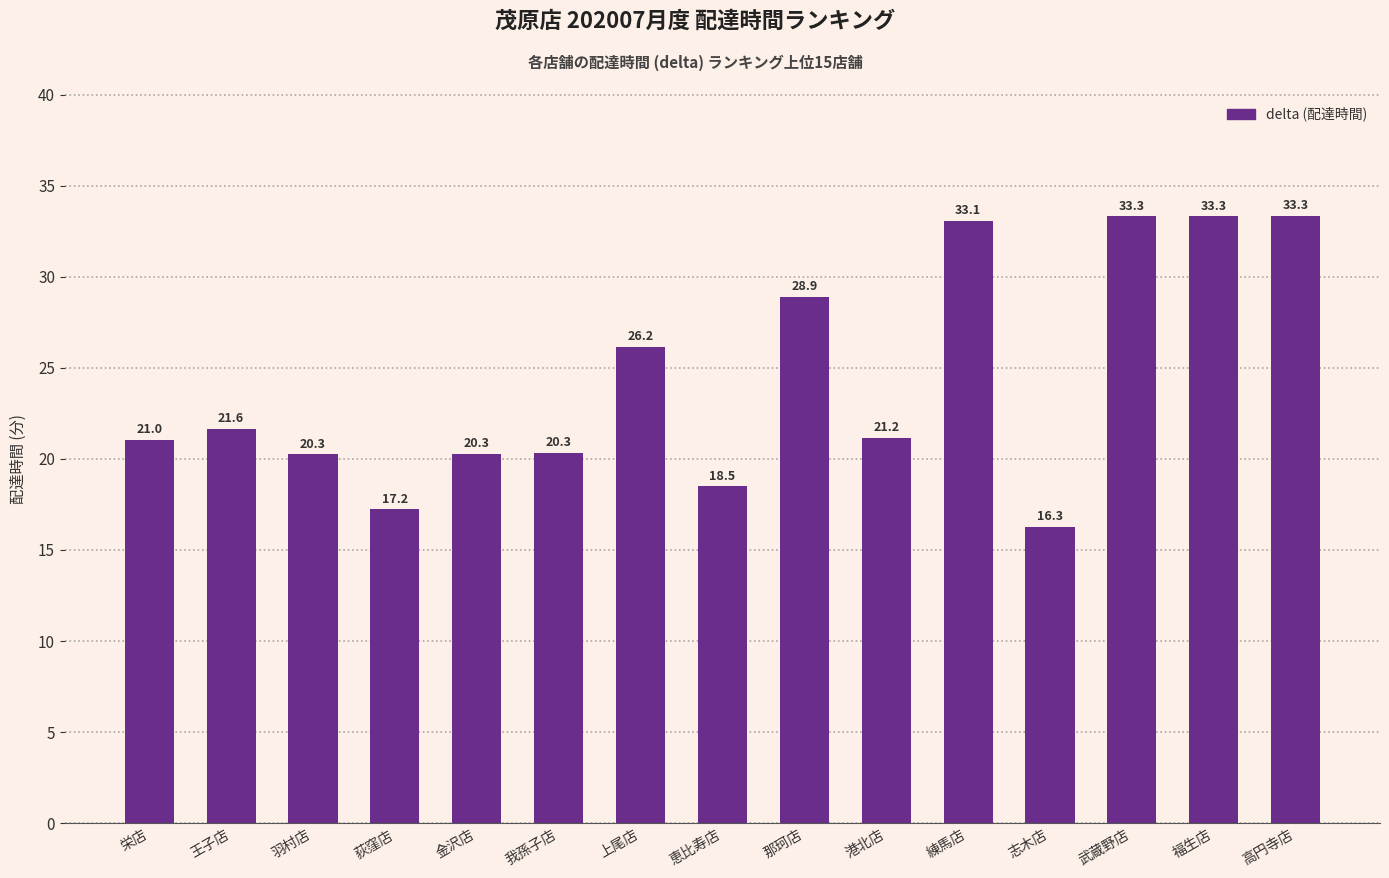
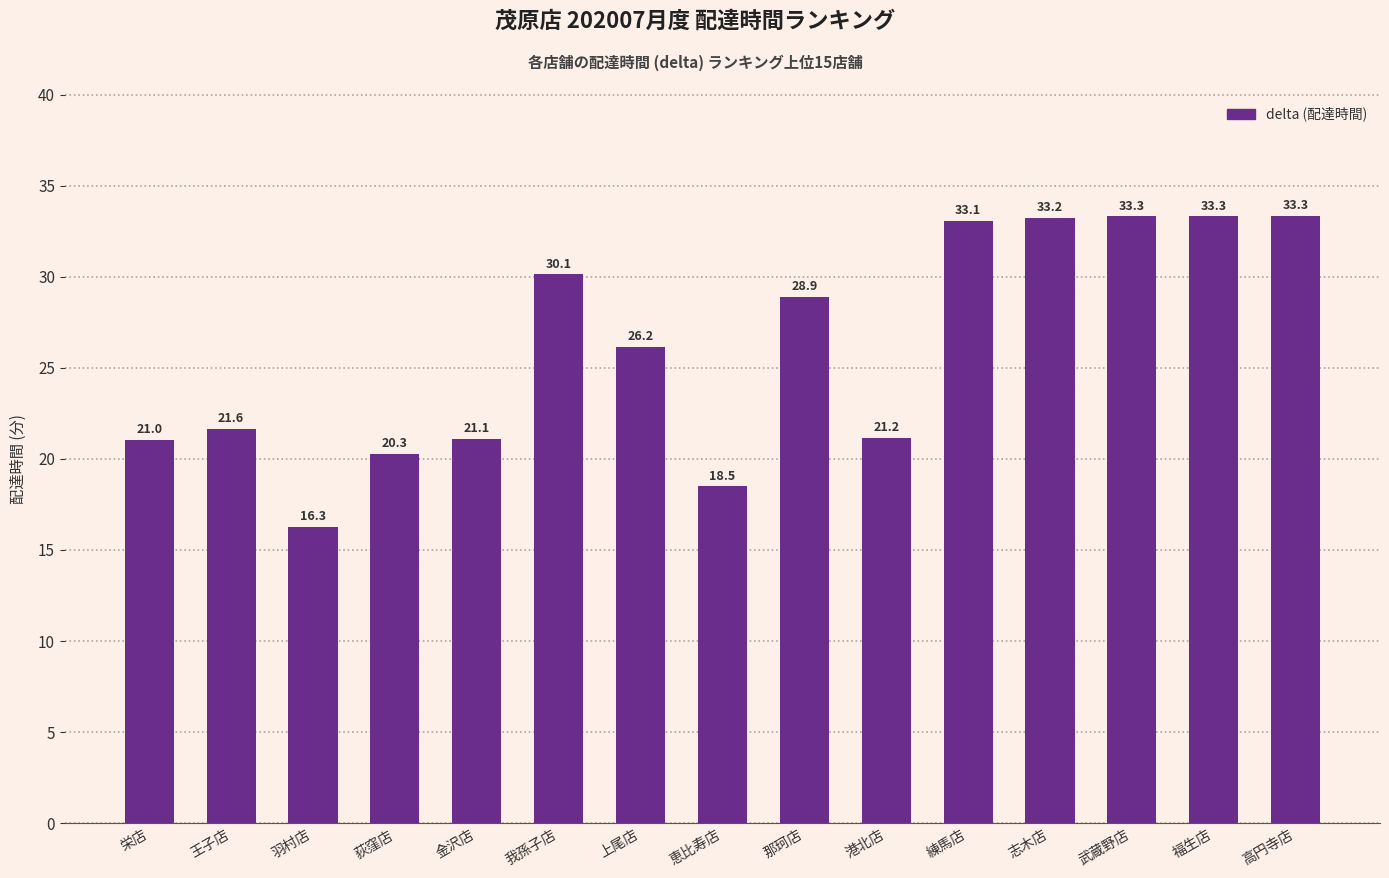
羽村店: 20.3 -> 16.3
荻窪店: 17.2 -> 20.3
金沢店: 20.3 -> 21.1
我孫子店: 20.3 -> 30.1
志木店: 16.3 -> 33.2
